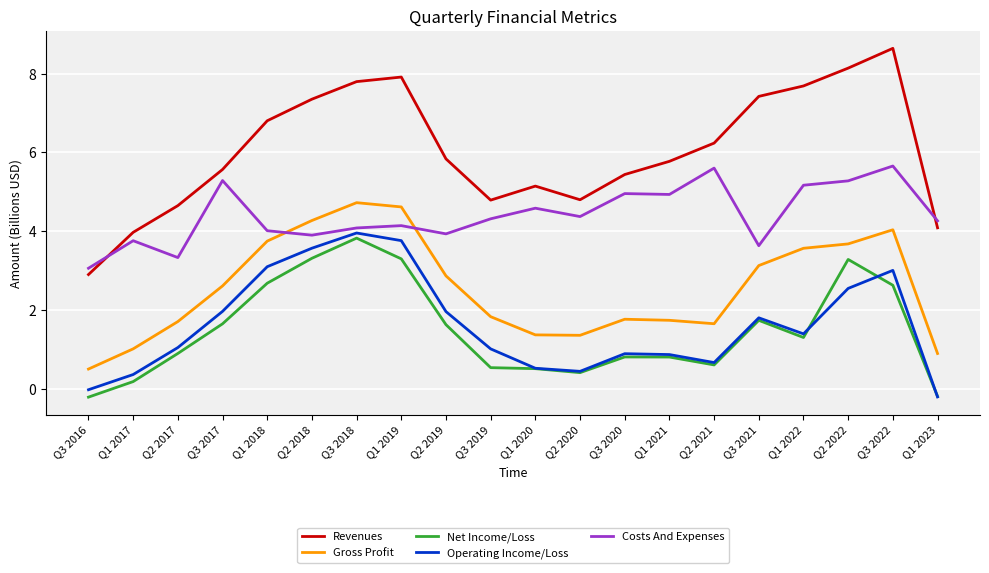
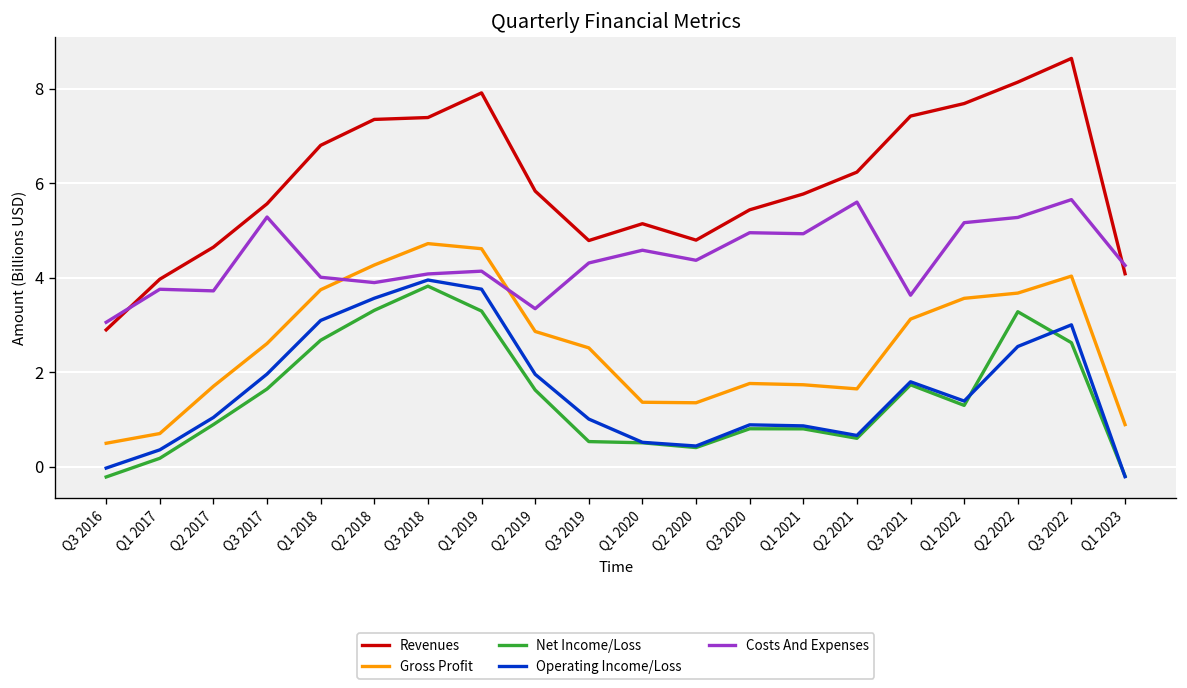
Gross Profit, Q1 2017: 1.0 -> 0.7
Costs And Expenses, Q2 2017: 3.3 -> 3.7
Revenues, Q3 2018: 7.8 -> 7.4
Costs And Expenses, Q2 2019: 3.9 -> 3.3
Gross Profit, Q3 2019: 1.8 -> 2.5
